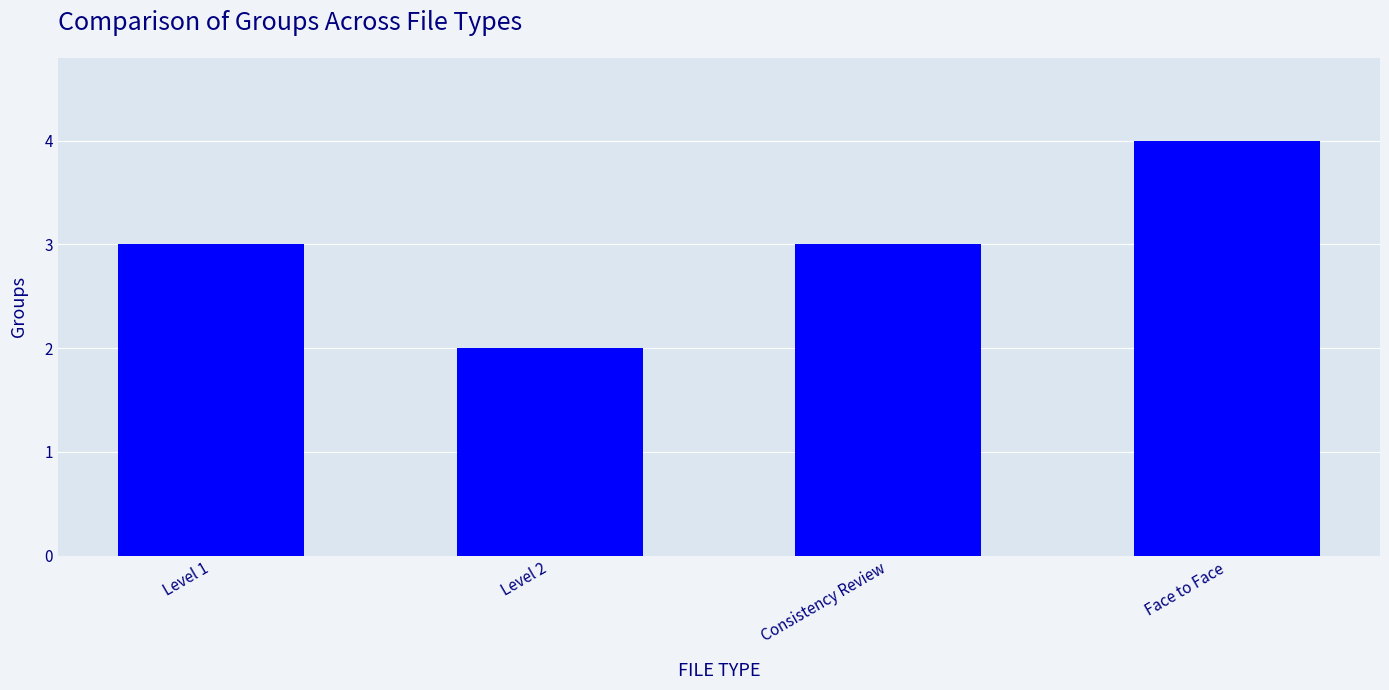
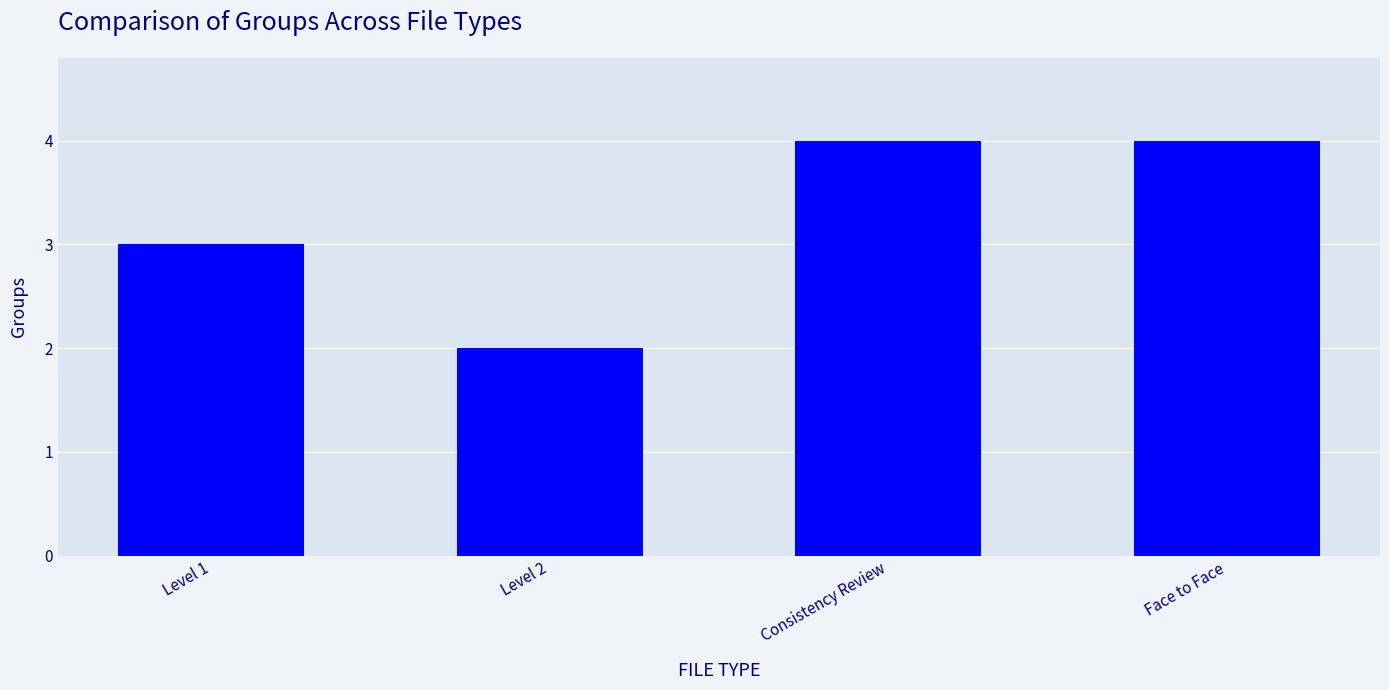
Consistency Review: 3 -> 4
